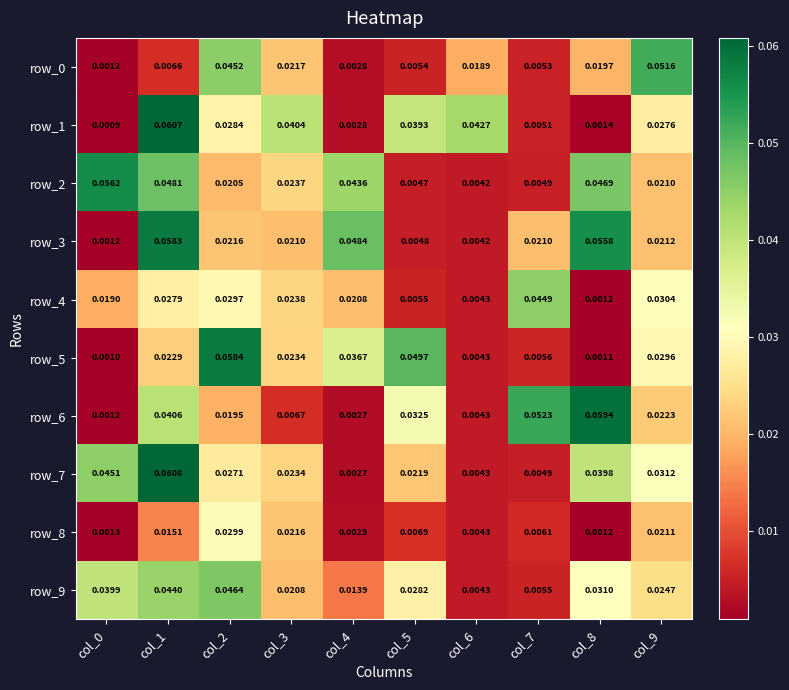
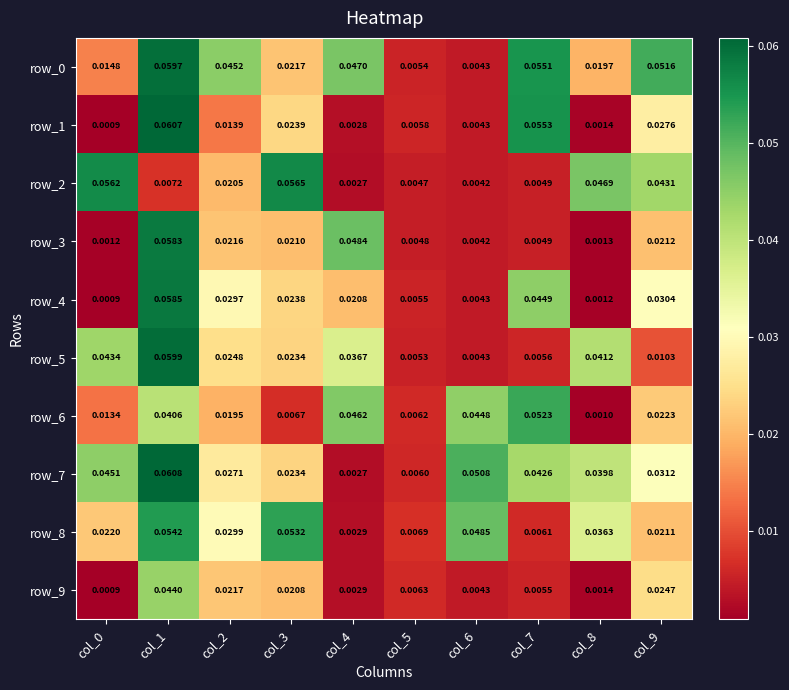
row_0, col_0: 0.0012 -> 0.0148
row_0, col_1: 0.0066 -> 0.0597
row_0, col_4: 0.0028 -> 0.0470
row_0, col_6: 0.0189 -> 0.0043
row_0, col_7: 0.0053 -> 0.0551
row_1, col_2: 0.0284 -> 0.0139
row_1, col_3: 0.0404 -> 0.0239
row_1, col_5: 0.0393 -> 0.0058
row_1, col_6: 0.0427 -> 0.0043
row_1, col_7: 0.0051 -> 0.0553
row_2, col_1: 0.0481 -> 0.0072
row_2, col_3: 0.0237 -> 0.0565
row_2, col_4: 0.0436 -> 0.0027
row_2, col_9: 0.0210 -> 0.0431
row_3, col_7: 0.0210 -> 0.0049
row_3, col_8: 0.0558 -> 0.0013
row_4, col_0: 0.0190 -> 0.0009
row_4, col_1: 0.0279 -> 0.0585
row_5, col_0: 0.0010 -> 0.0434
row_5, col_1: 0.0229 -> 0.0599
row_5, col_2: 0.0584 -> 0.0248
row_5, col_5: 0.0497 -> 0.0053
row_5, col_8: 0.0011 -> 0.0412
row_5, col_9: 0.0296 -> 0.0103
row_6, col_0: 0.0012 -> 0.0134
row_6, col_4: 0.0027 -> 0.0462
row_6, col_5: 0.0325 -> 0.0062
row_6, col_6: 0.0043 -> 0.0448
row_6, col_8: 0.0594 -> 0.0010
row_7, col_5: 0.0219 -> 0.0060
row_7, col_6: 0.0043 -> 0.0508
row_7, col_7: 0.0049 -> 0.0426
row_8, col_0: 0.0013 -> 0.0220
row_8, col_1: 0.0151 -> 0.0542
row_8, col_3: 0.0216 -> 0.0532
row_8, col_6: 0.0043 -> 0.0485
row_8, col_8: 0.0012 -> 0.0363
row_9, col_0: 0.0399 -> 0.0009
row_9, col_2: 0.0464 -> 0.0217
row_9, col_4: 0.0139 -> 0.0029
row_9, col_5: 0.0282 -> 0.0063
row_9, col_8: 0.0310 -> 0.0014
